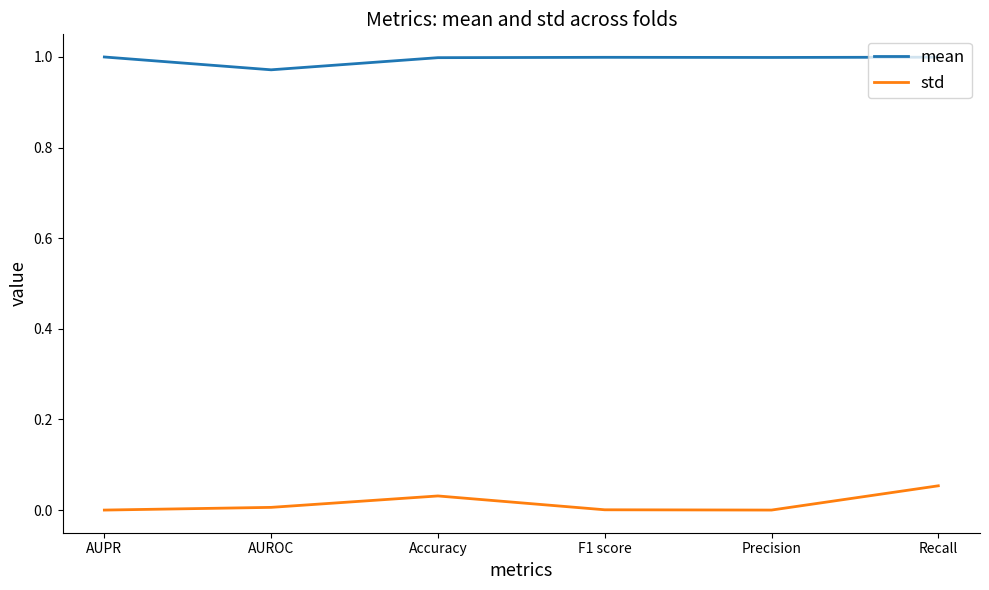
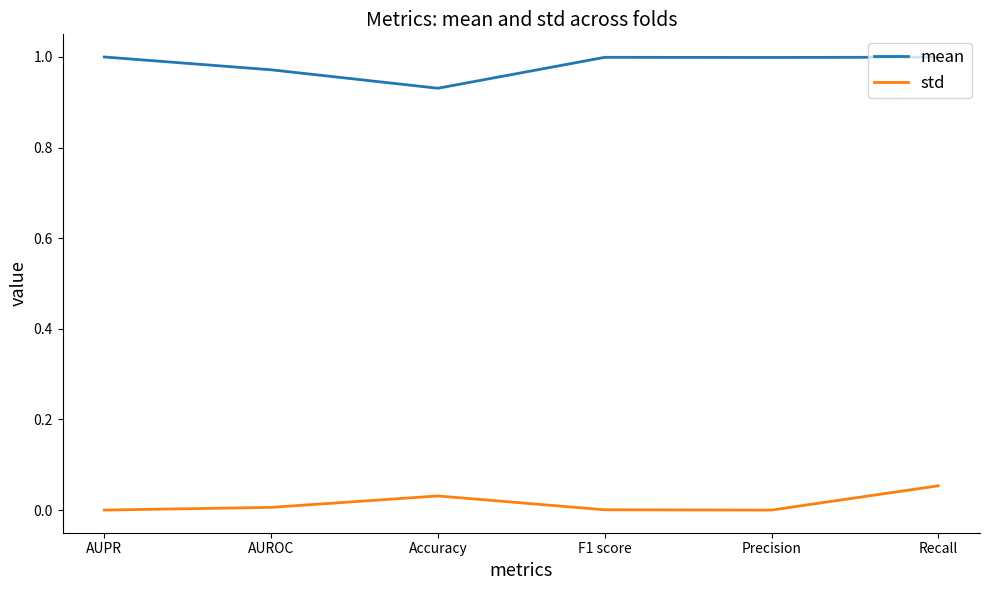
mean, Accuracy: 1.00 -> 0.93
